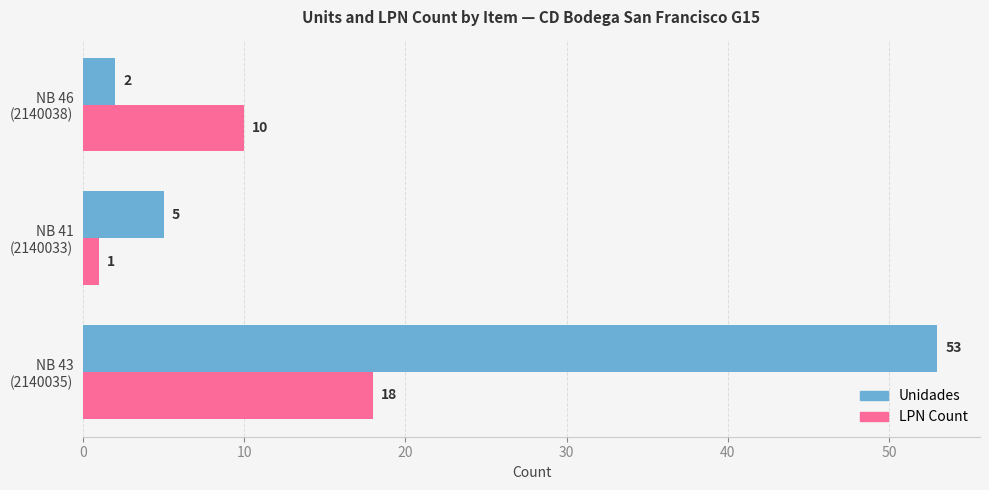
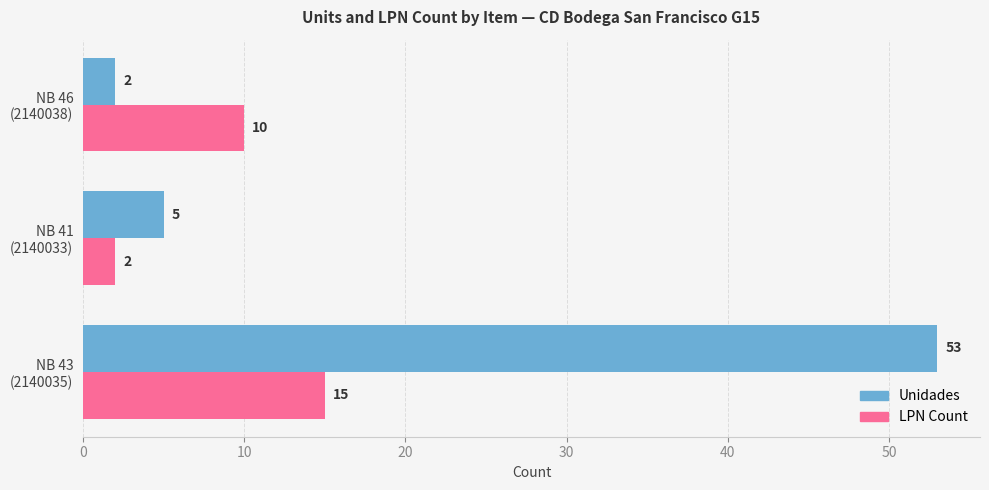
LPN Count, NB 41 (2140033): 1 -> 2
LPN Count, NB 43 (2140035): 18 -> 15
